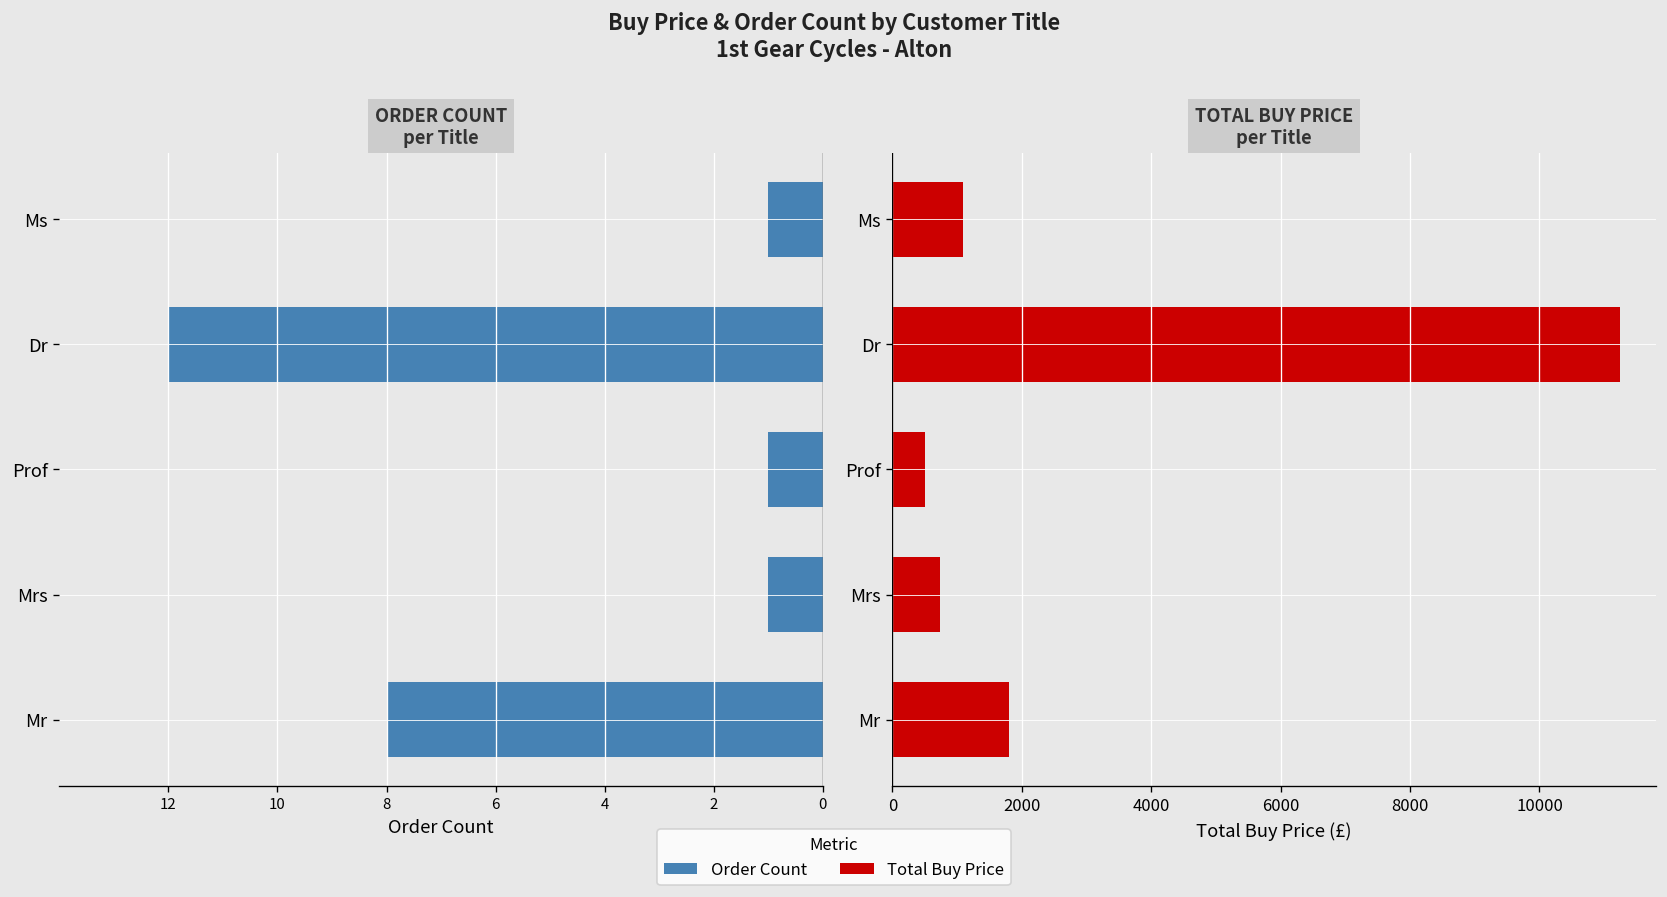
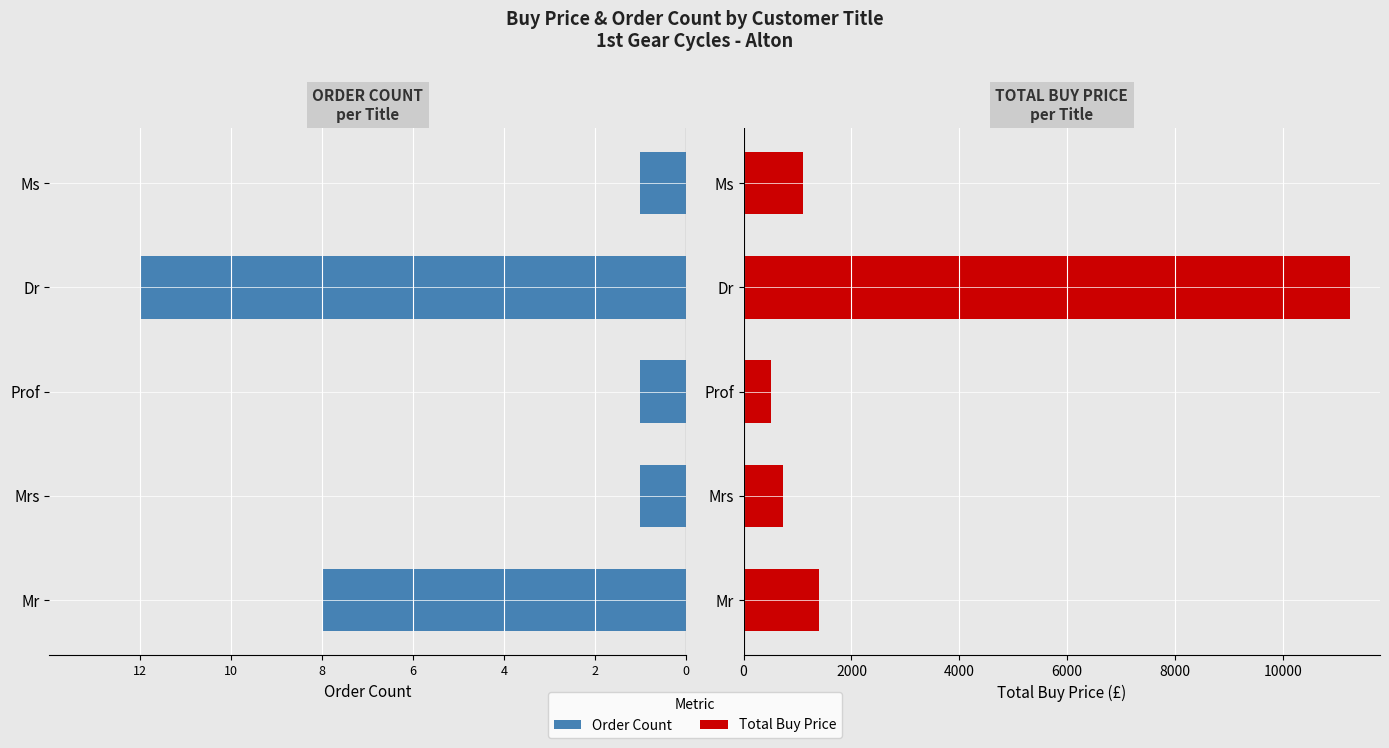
TOTAL BUY PRICE per Title, Mr: 1800 -> 1400
